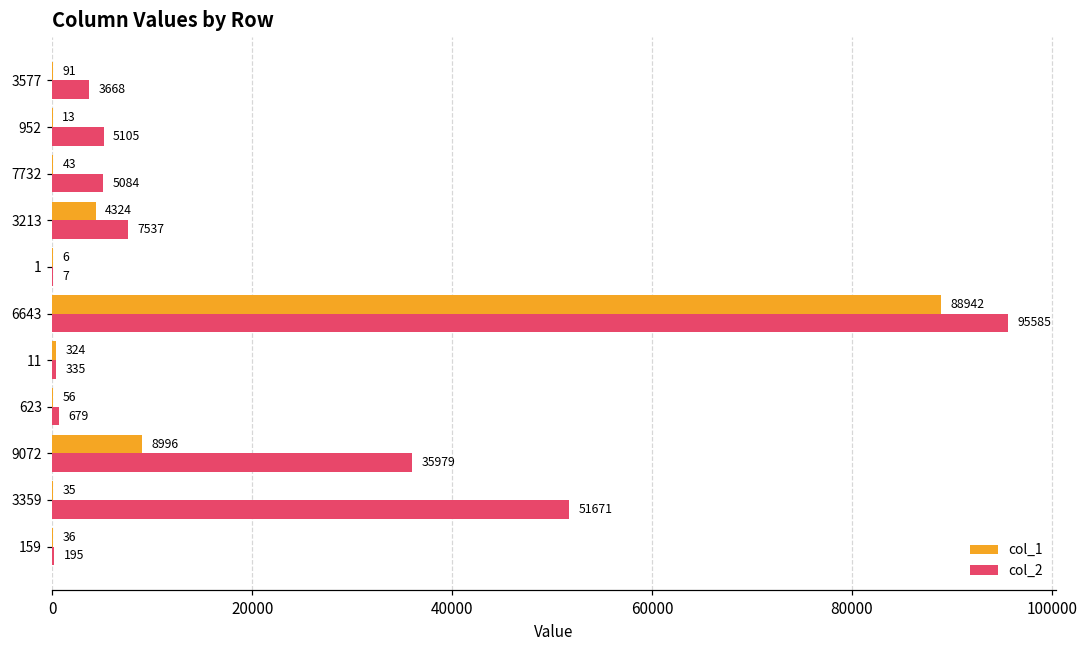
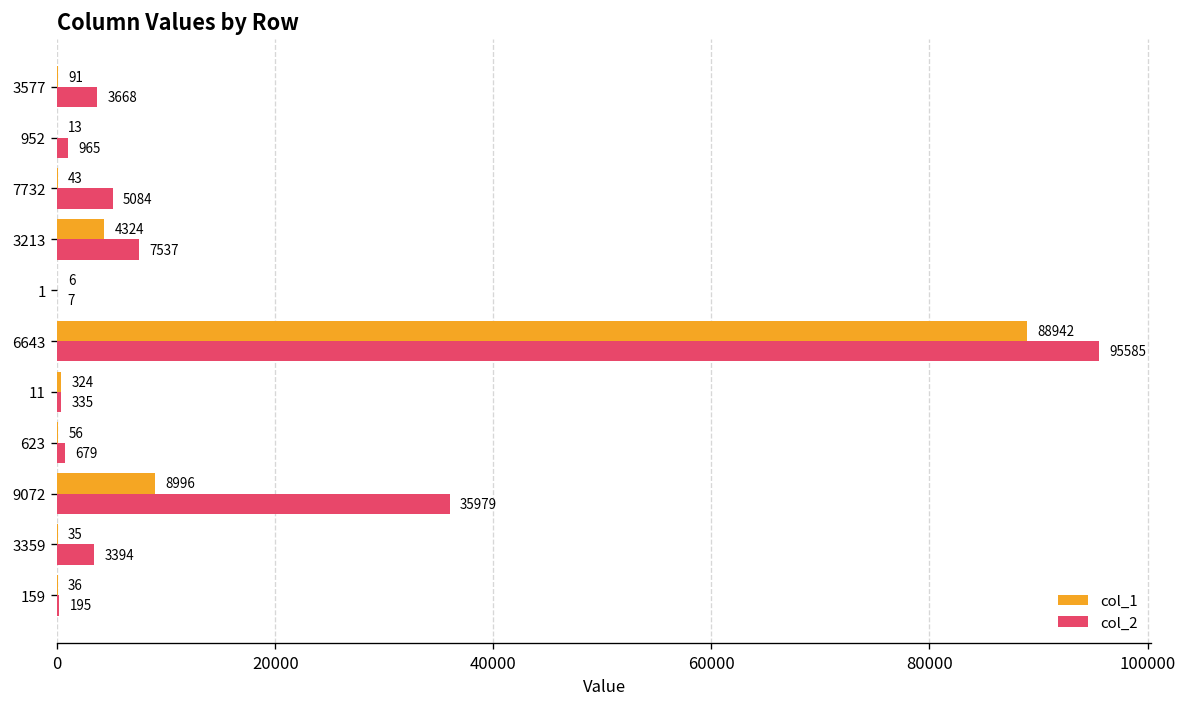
col_2, 952: 5105 -> 965
col_2, 3359: 51671 -> 3394
